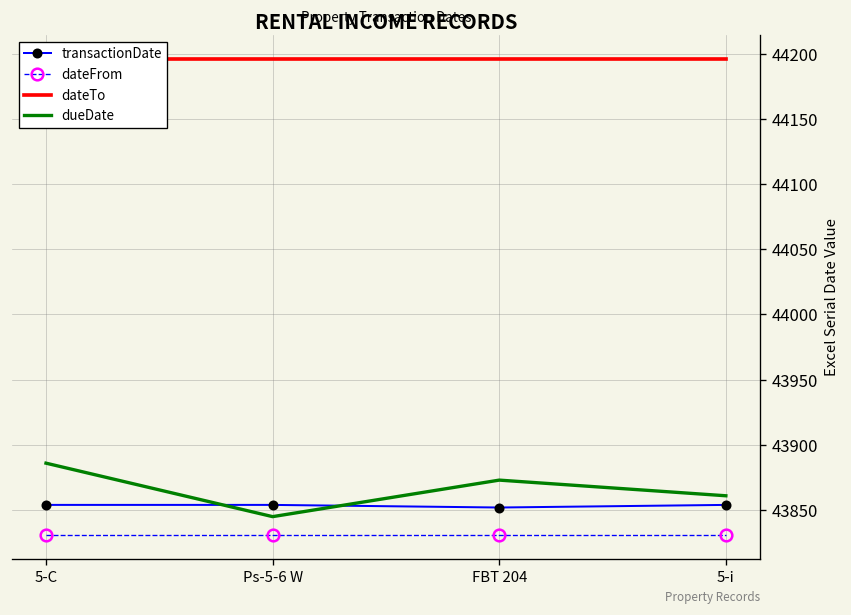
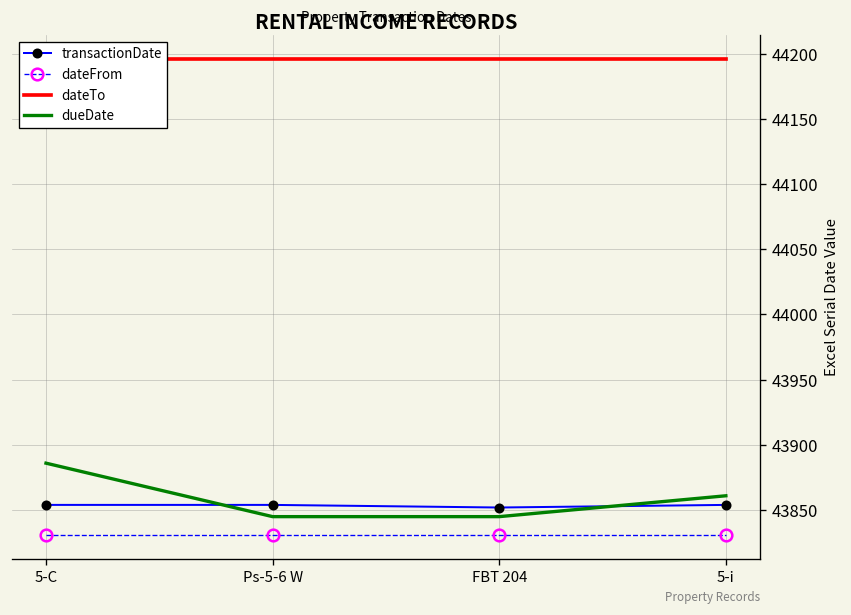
dueDate, FBT 204: 43873 -> 43845
